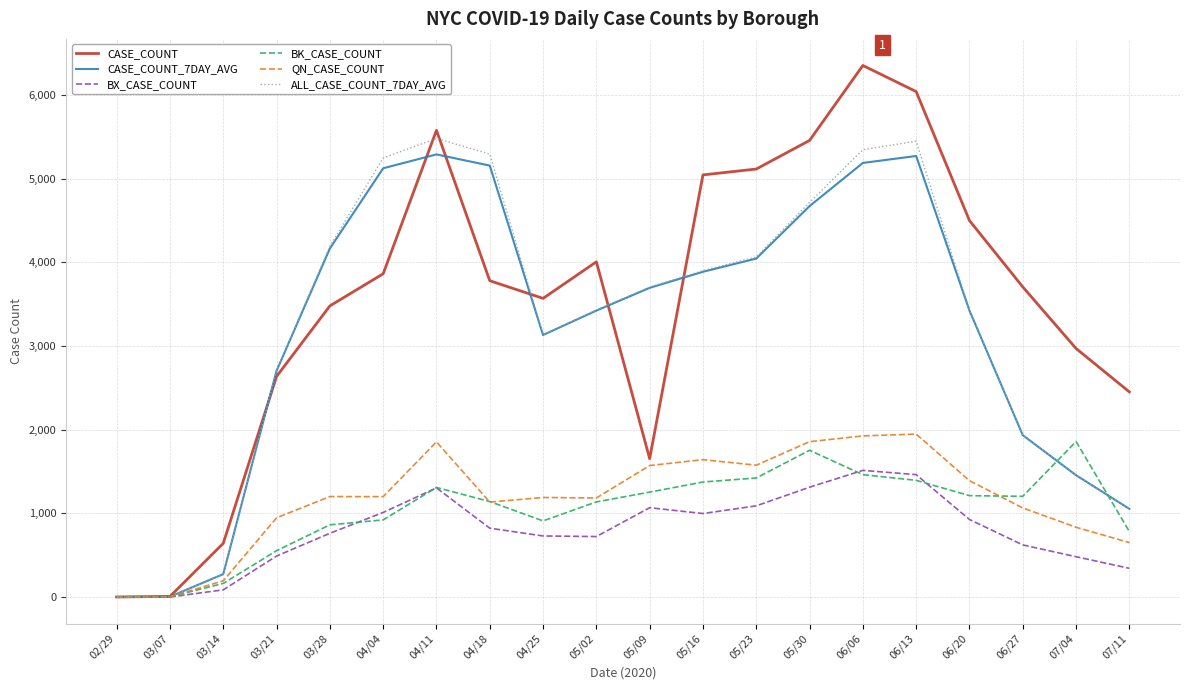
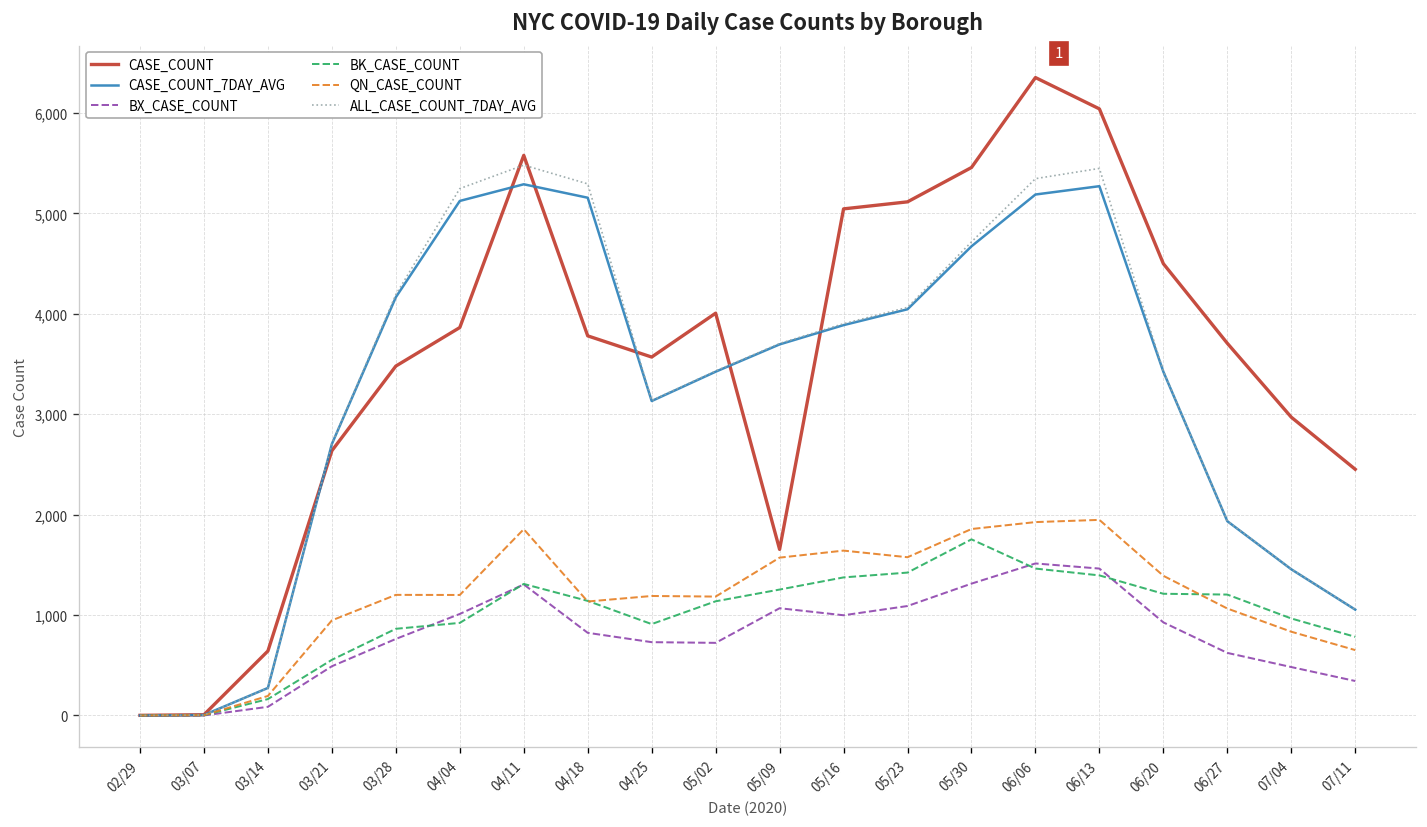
BK_CASE_COUNT, 07/04: 1,900 -> 1,000
